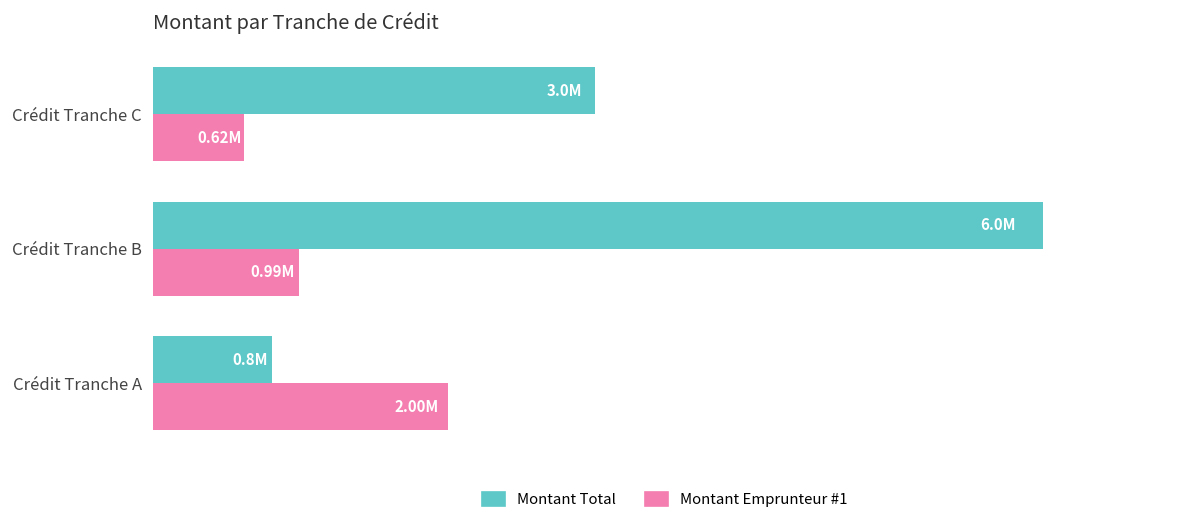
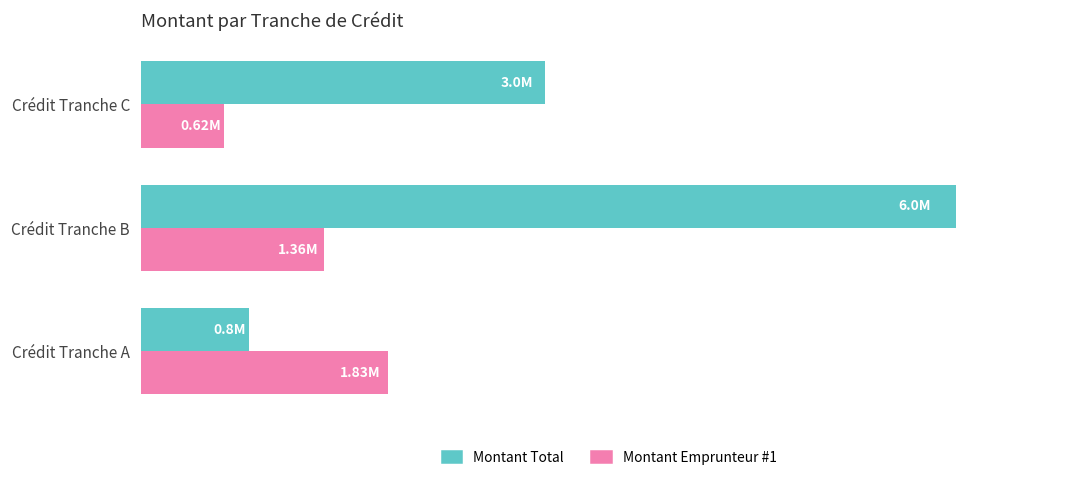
Montant Emprunteur #1, Crédit Tranche B: 0.99M -> 1.36M
Montant Emprunteur #1, Crédit Tranche A: 2.00M -> 1.83M
